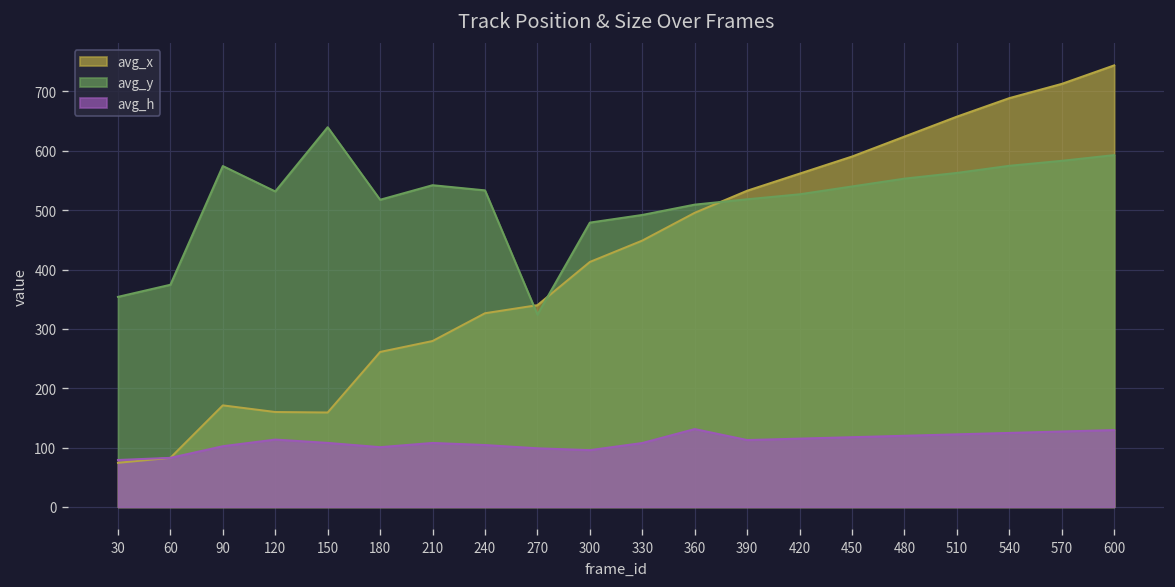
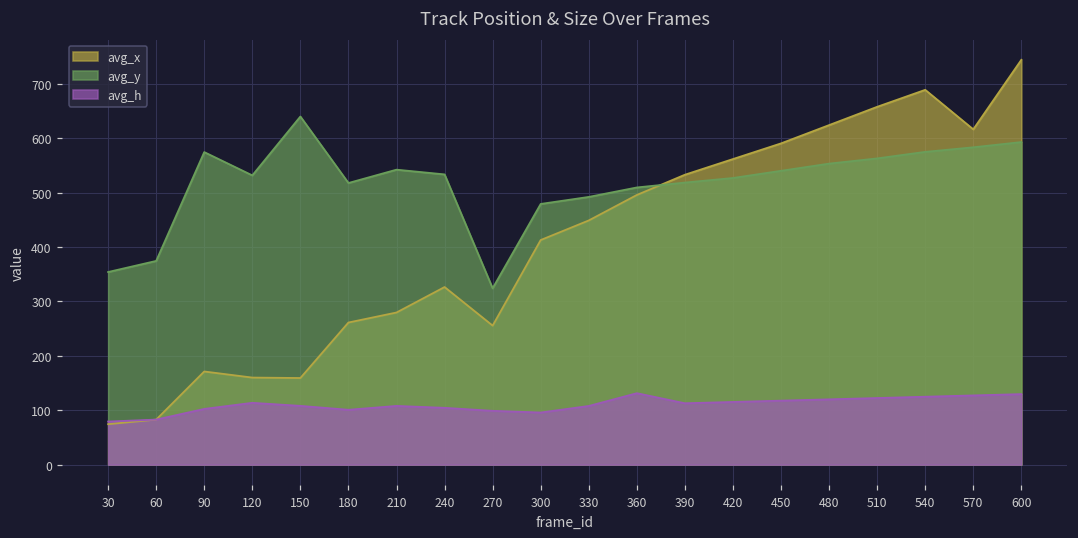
avg_x, 270: 340 -> 260
avg_x, 570: 710 -> 620
